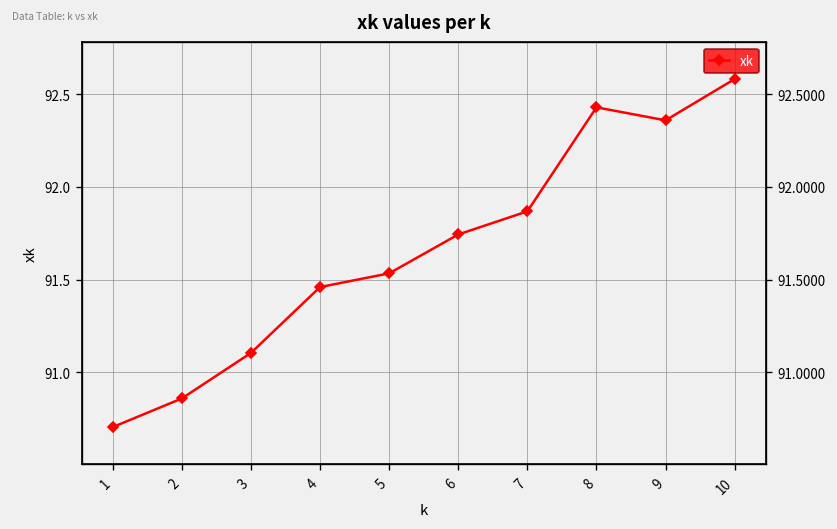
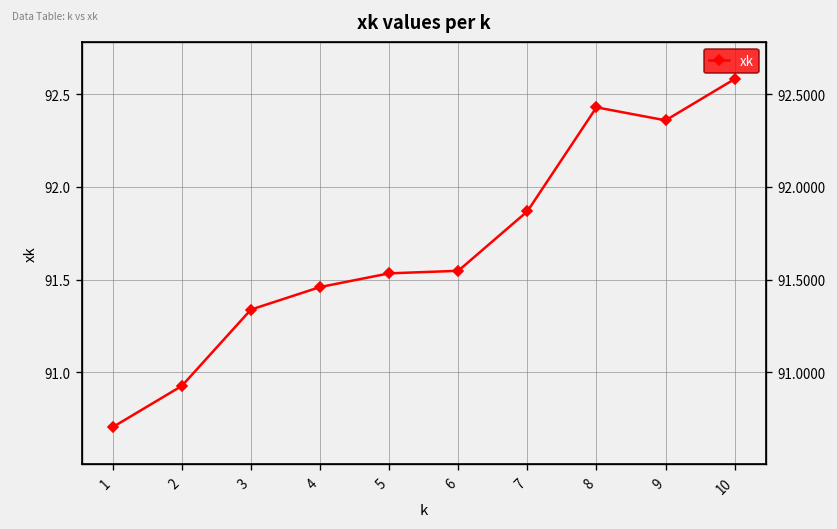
2: 90.86 -> 90.93
3: 91.10 -> 91.34
6: 91.74 -> 91.55
